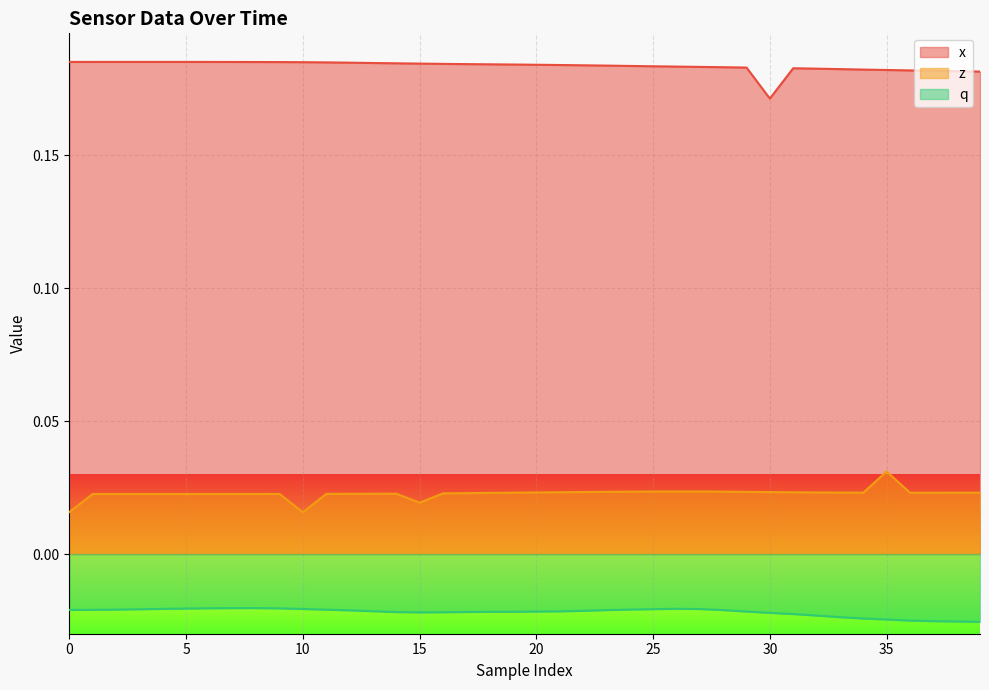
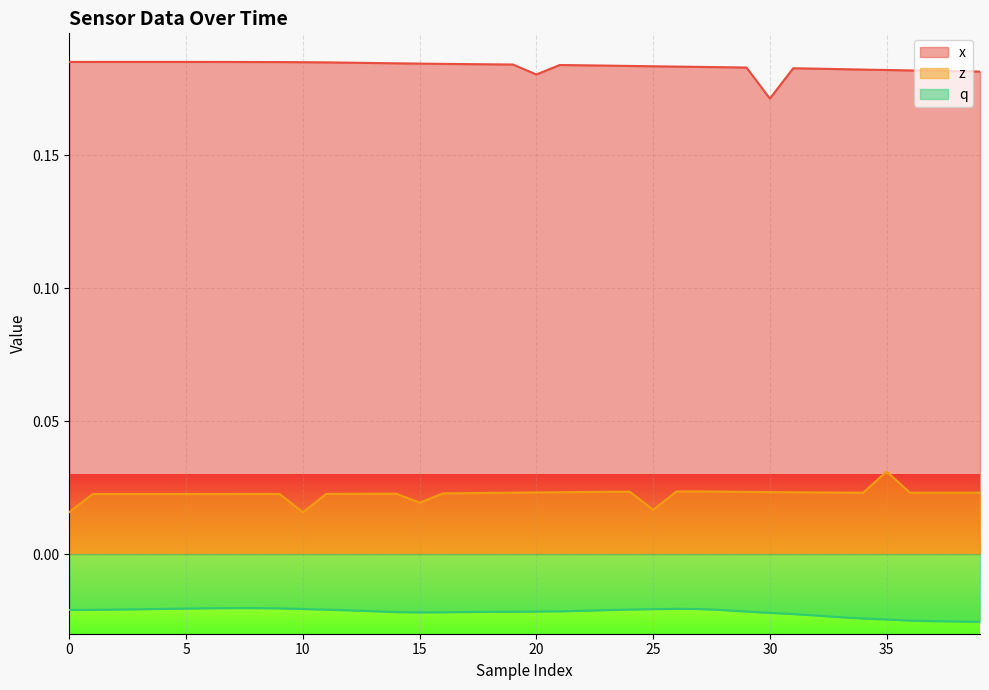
x, 20: 0.184 -> 0.180
z, 25: 0.024 -> 0.017
